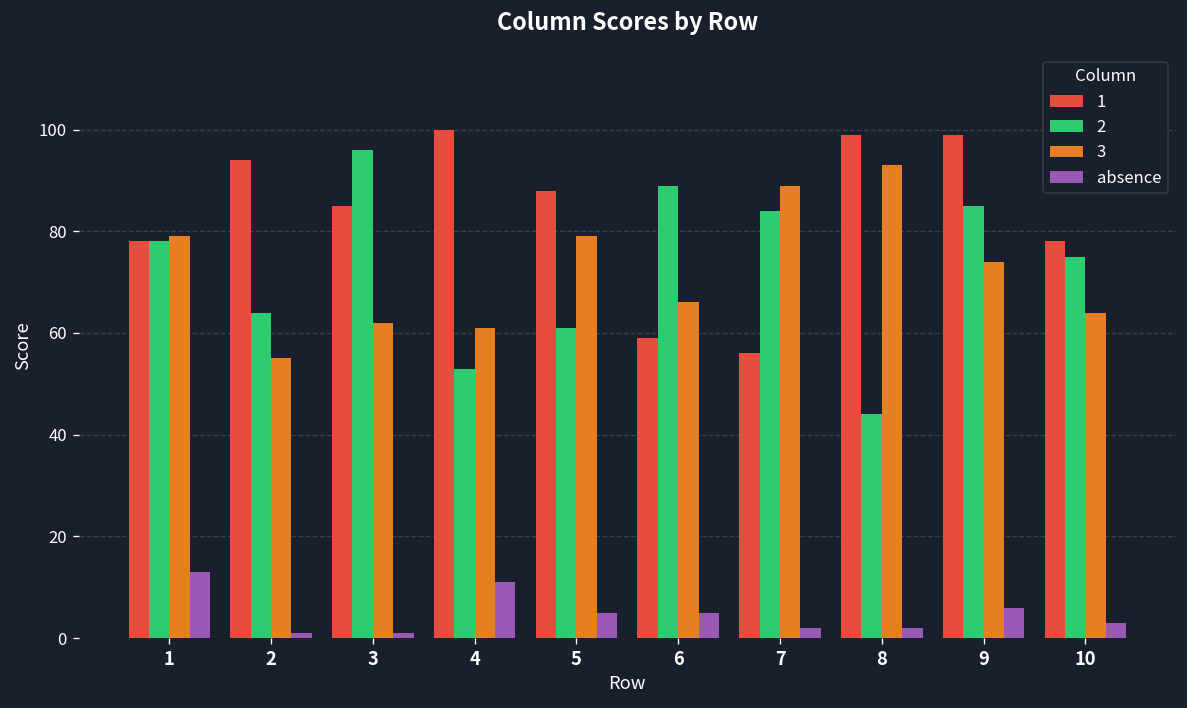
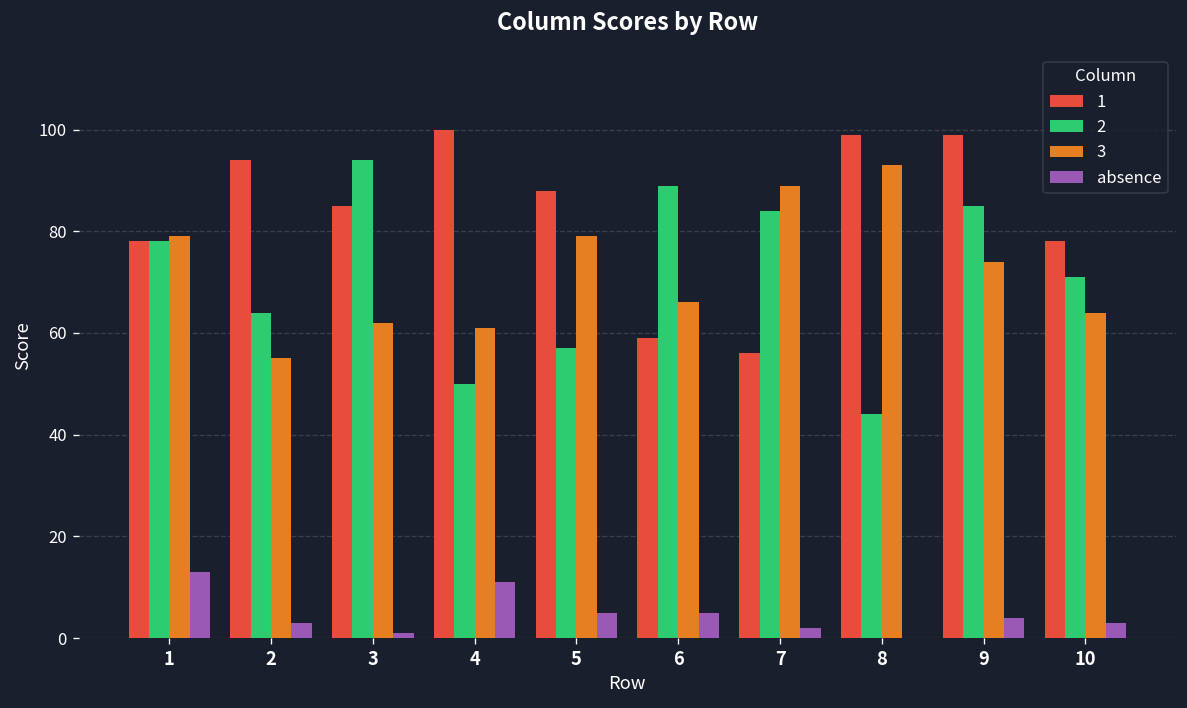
absence, 2: 1 -> 3
2, 3: 96 -> 94
2, 4: 53 -> 50
2, 5: 61 -> 57
absence, 8: 2 -> 0
absence, 9: 6 -> 4
2, 10: 75 -> 71
